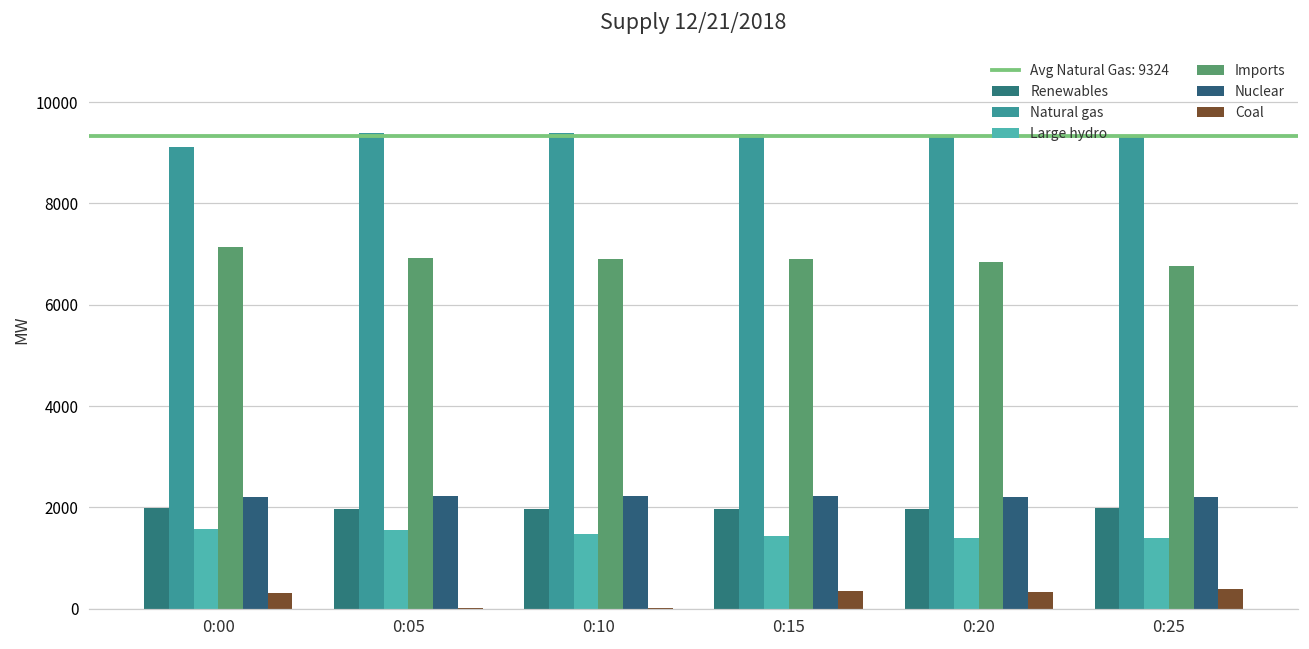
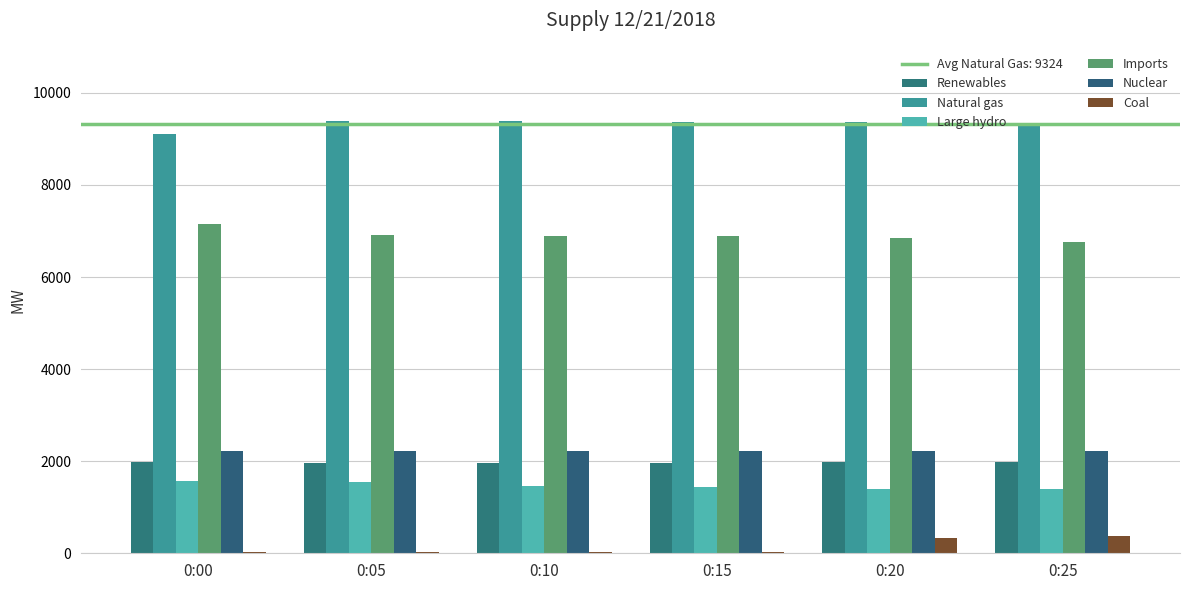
Coal, 0:00: 300 -> 0
Coal, 0:15: 400 -> 0
